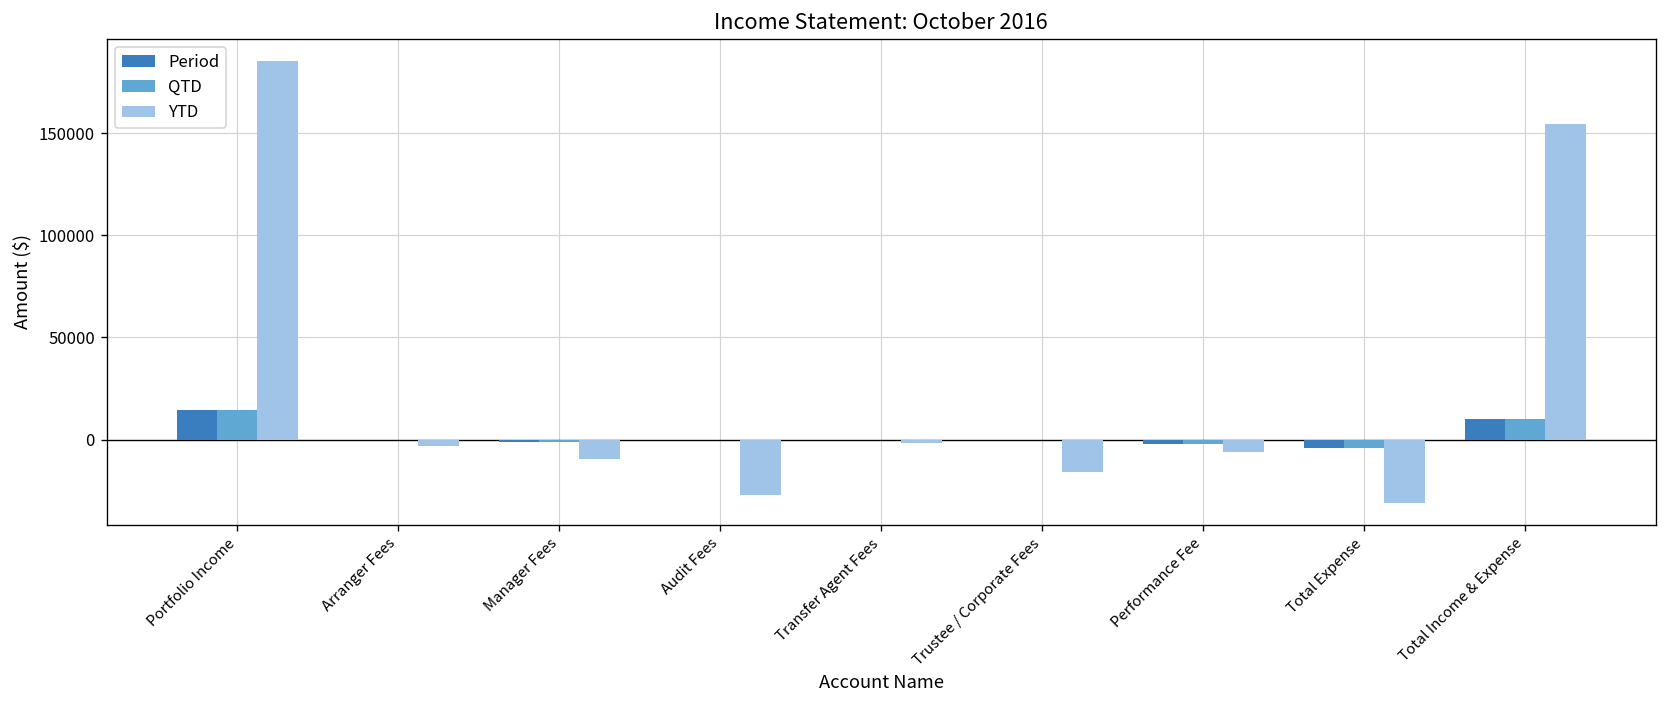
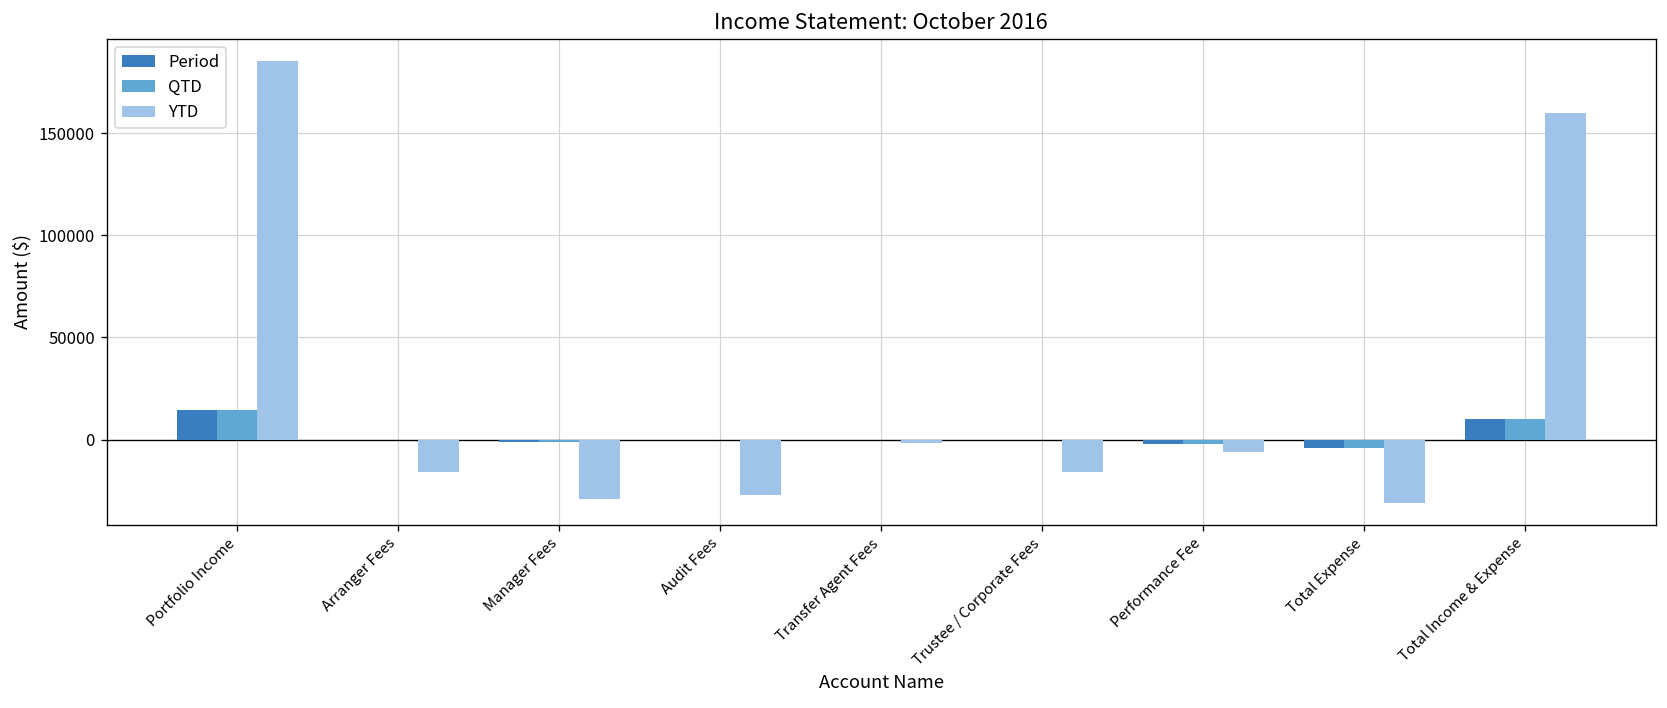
YTD, Arranger Fees: -3000 -> -16000
YTD, Manager Fees: -10000 -> -29000
YTD, Total Income & Expense: 154000 -> 160000
